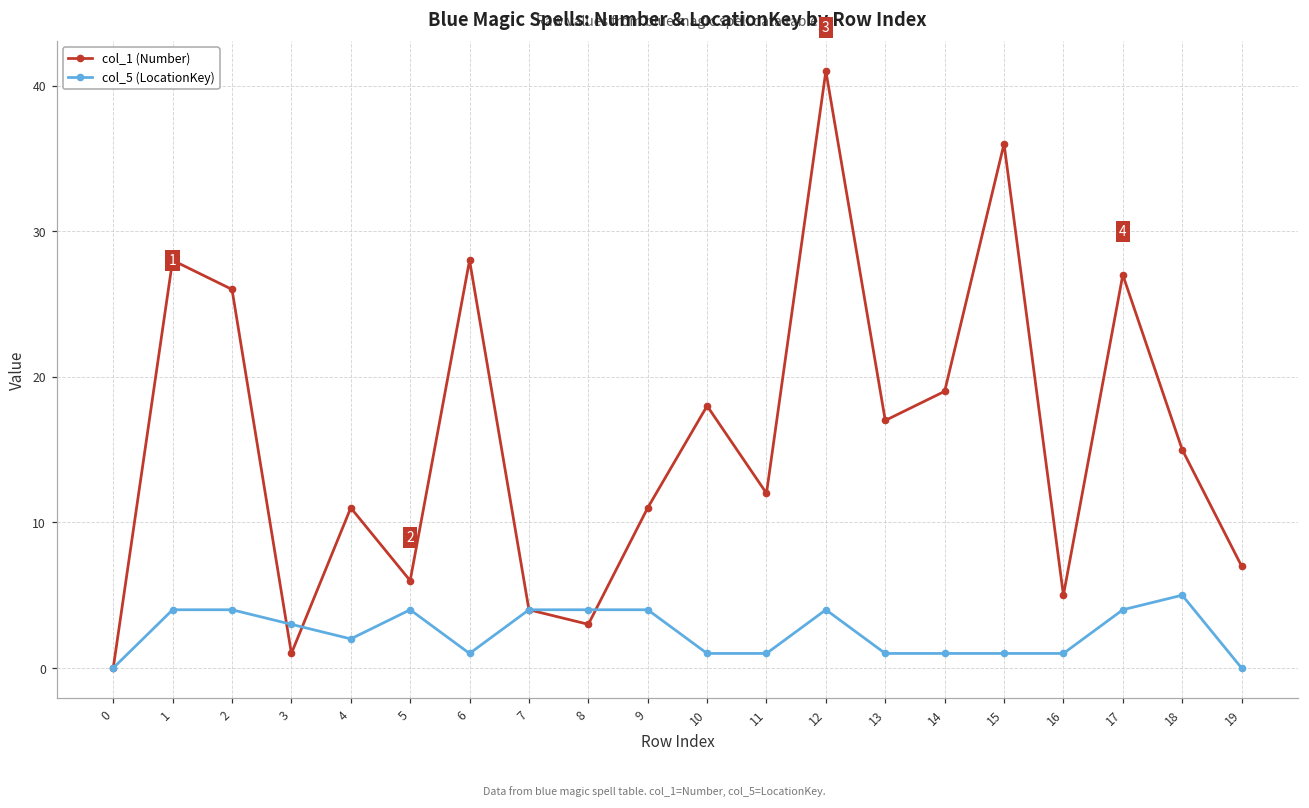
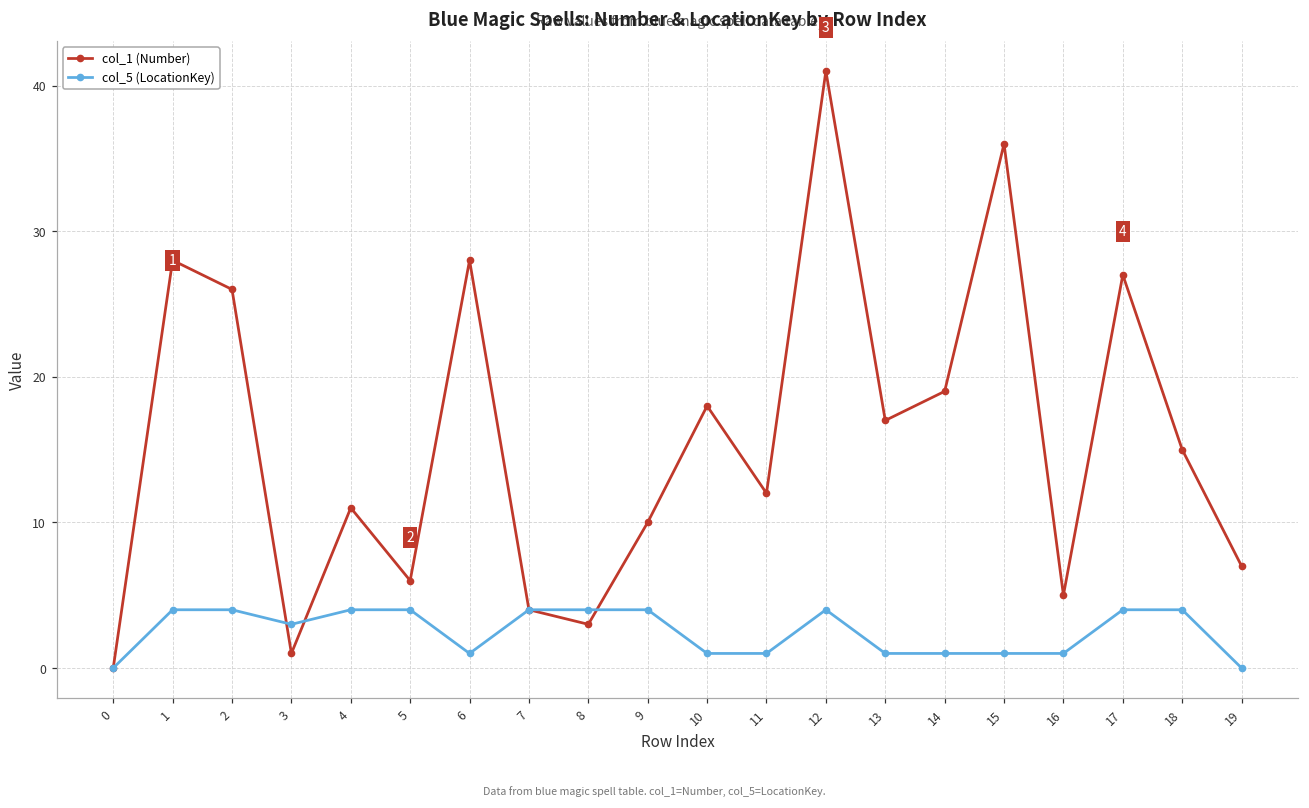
col_5 (LocationKey), 4: 2 -> 4
col_1 (Number), 9: 11 -> 10
col_5 (LocationKey), 18: 5 -> 4
